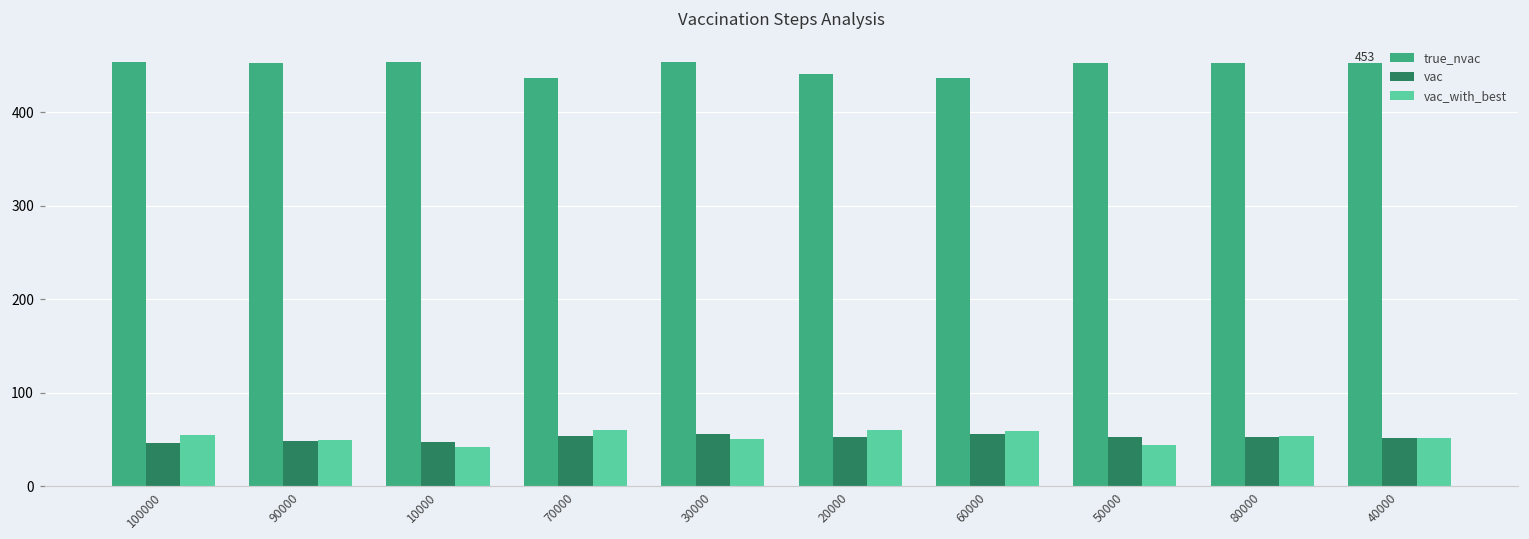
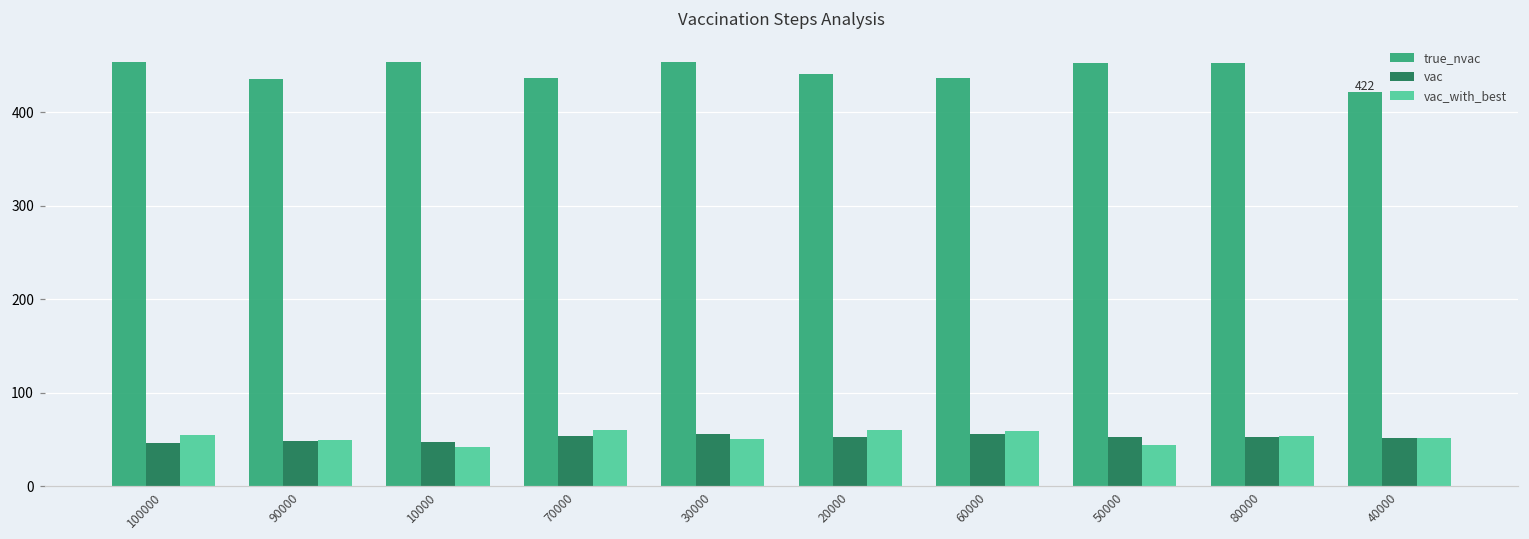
true_nvac, 90000: 450 -> 440
true_nvac, 40000: 453 -> 422
